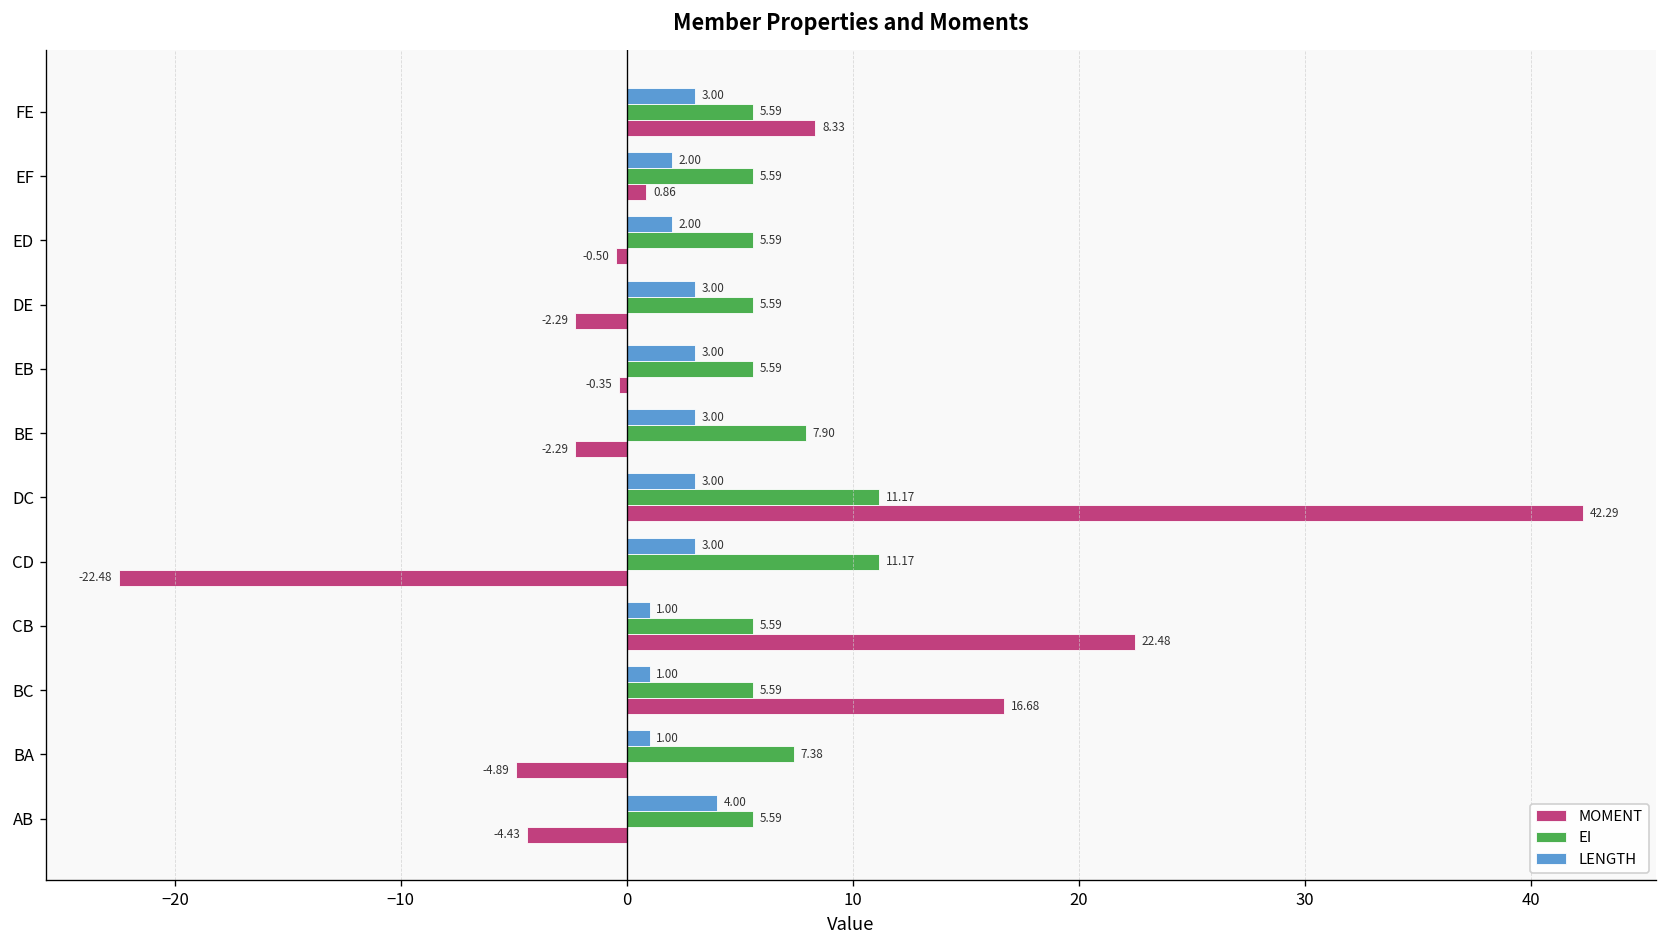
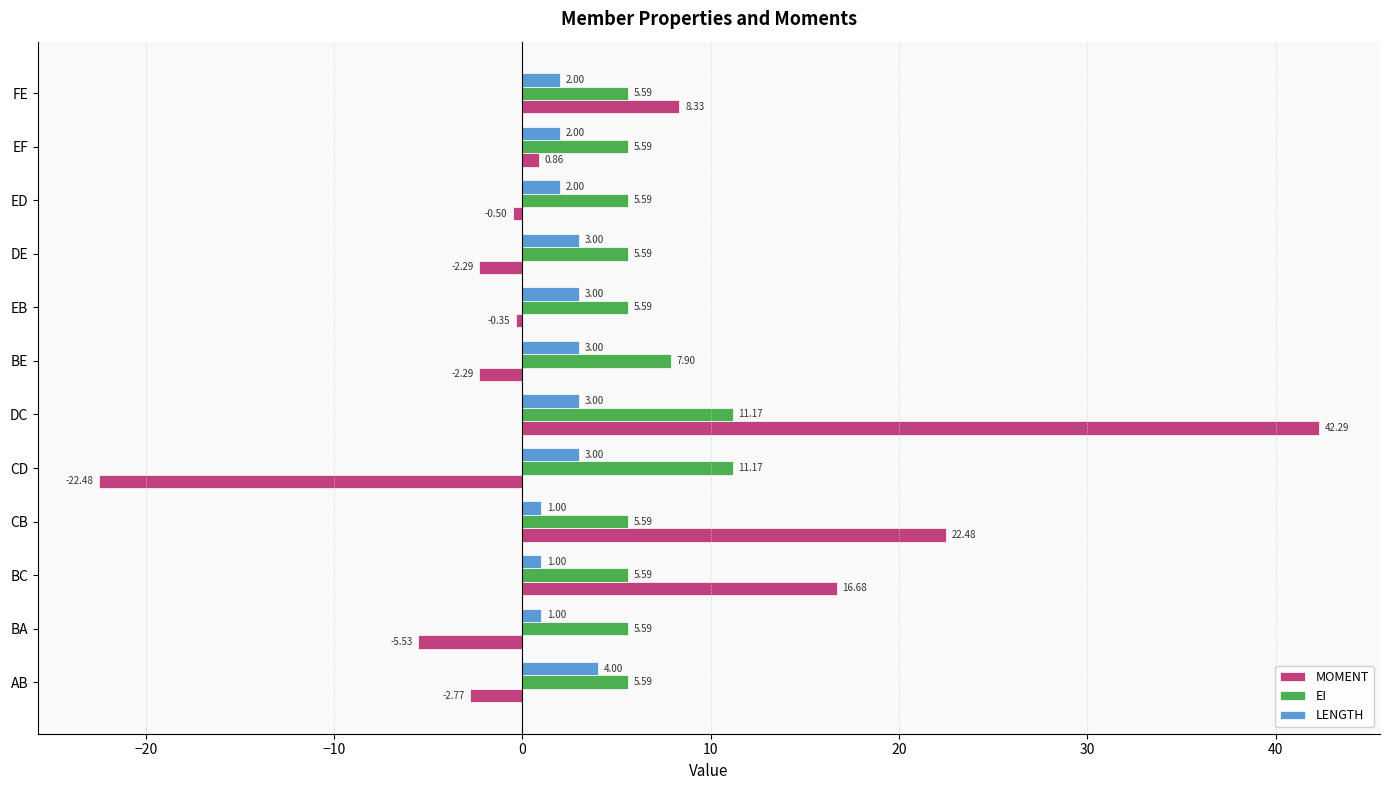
LENGTH, FE: 3.00 -> 2.00
EI, BA: 7.38 -> 5.59
MOMENT, BA: -4.89 -> -5.53
MOMENT, AB: -4.43 -> -2.77
